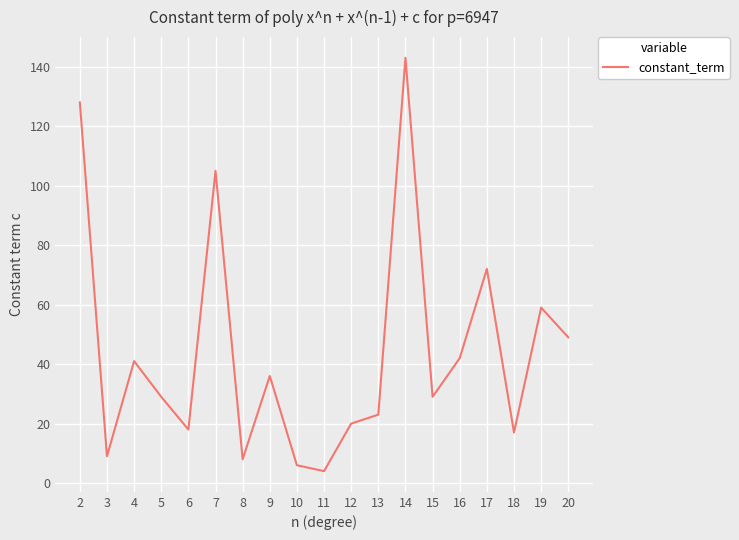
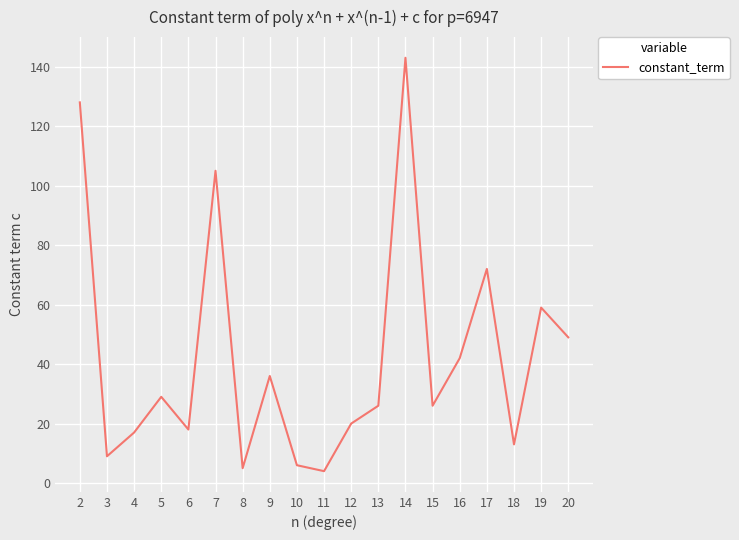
4: 41 -> 17
8: 8 -> 5
13: 23 -> 26
15: 29 -> 26
18: 17 -> 13
